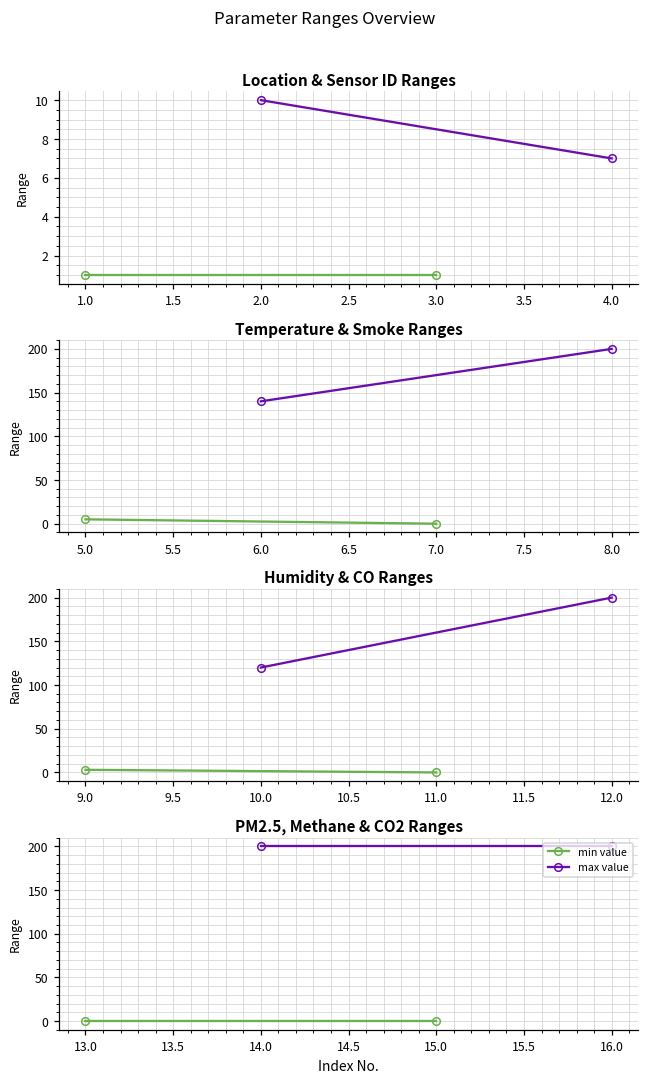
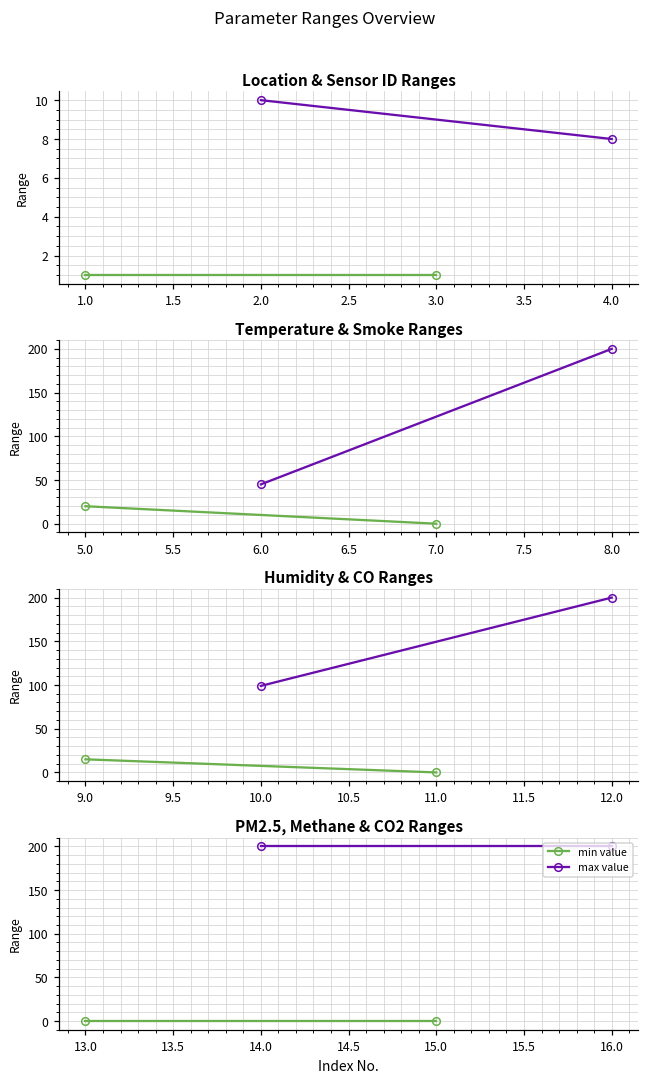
Location & Sensor ID Ranges, max value, 4.0: 7 -> 8
Temperature & Smoke Ranges, min value, 5.0: 10 -> 20
Temperature & Smoke Ranges, max value, 6.0: 140 -> 50
Humidity & CO Ranges, min value, 9.0: 0 -> 20
Humidity & CO Ranges, max value, 10.0: 120 -> 100
